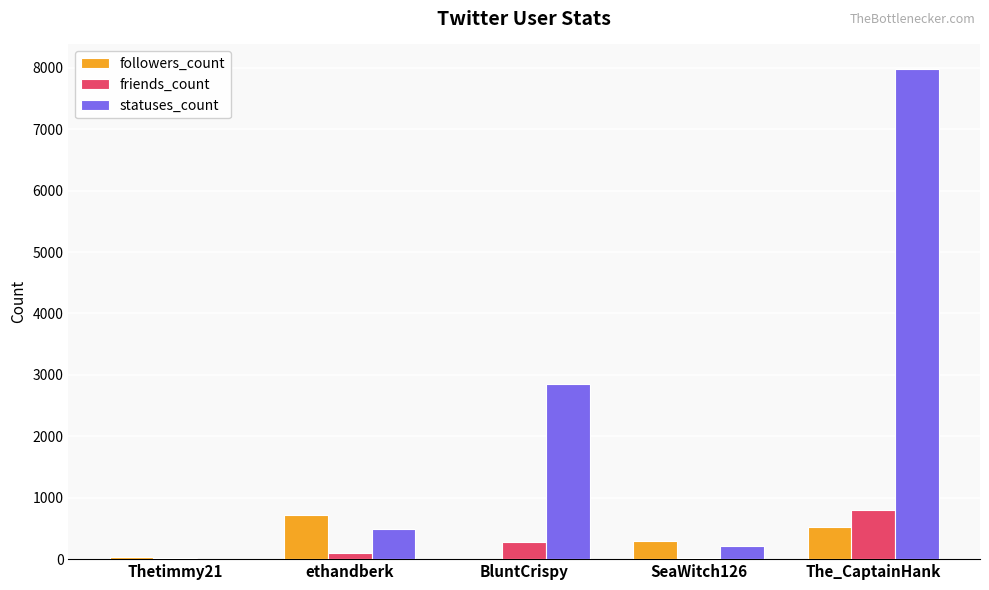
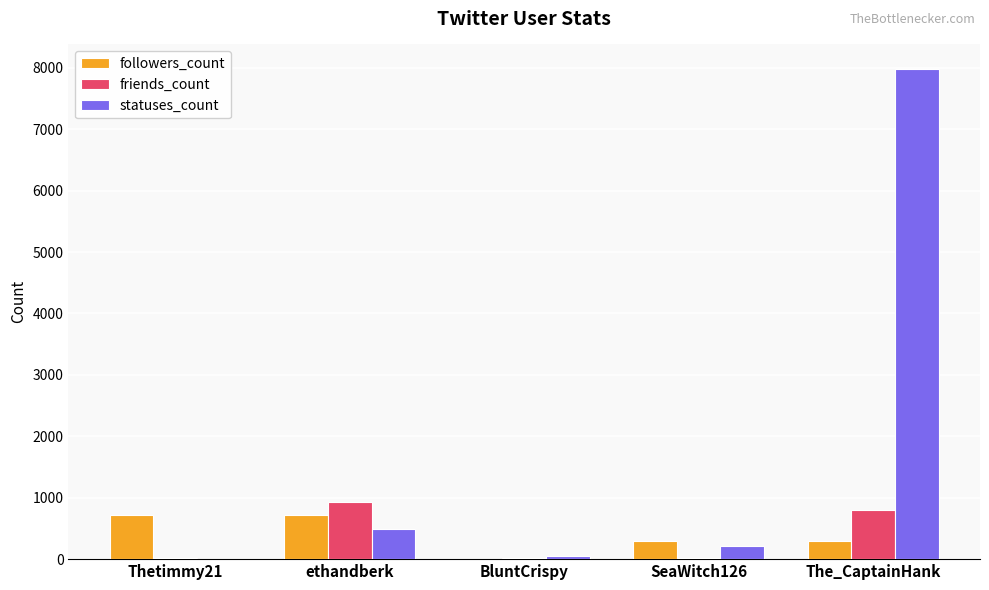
followers_count, Thetimmy21: 0 -> 700
friends_count, ethandberk: 100 -> 900
friends_count, BluntCrispy: 300 -> 0
statuses_count, BluntCrispy: 2900 -> 0
followers_count, The_CaptainHank: 500 -> 300
